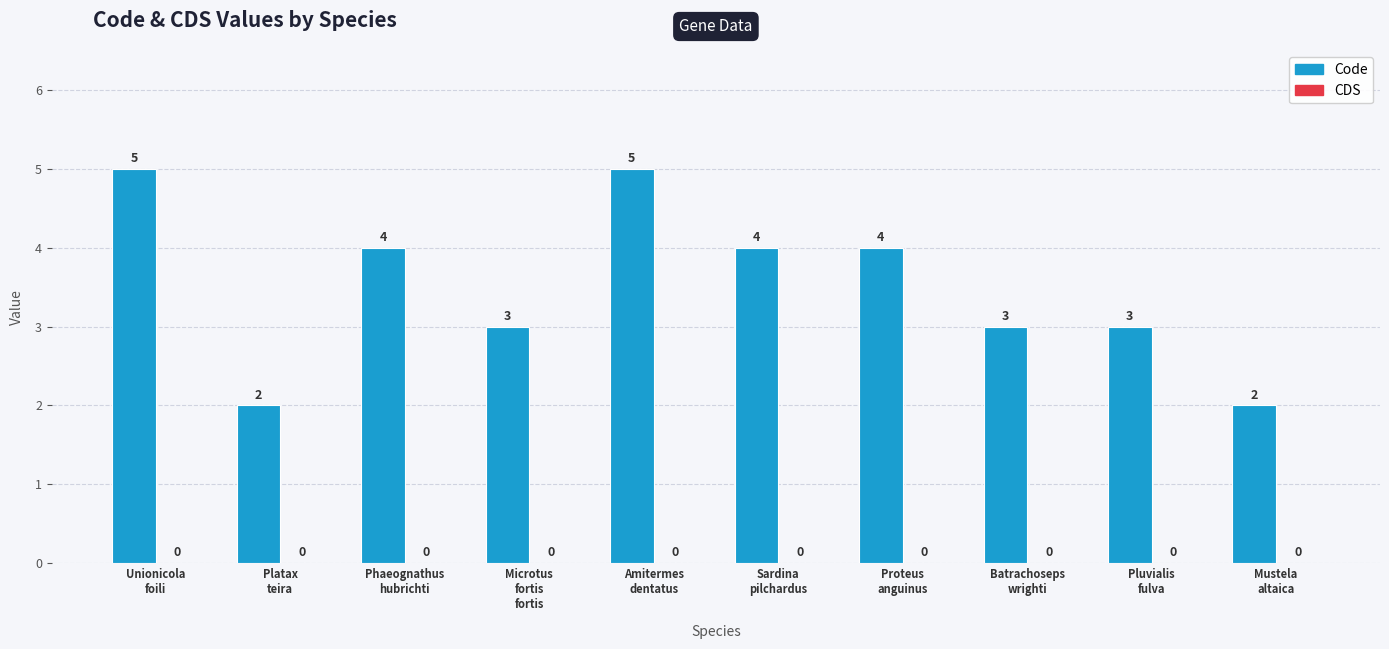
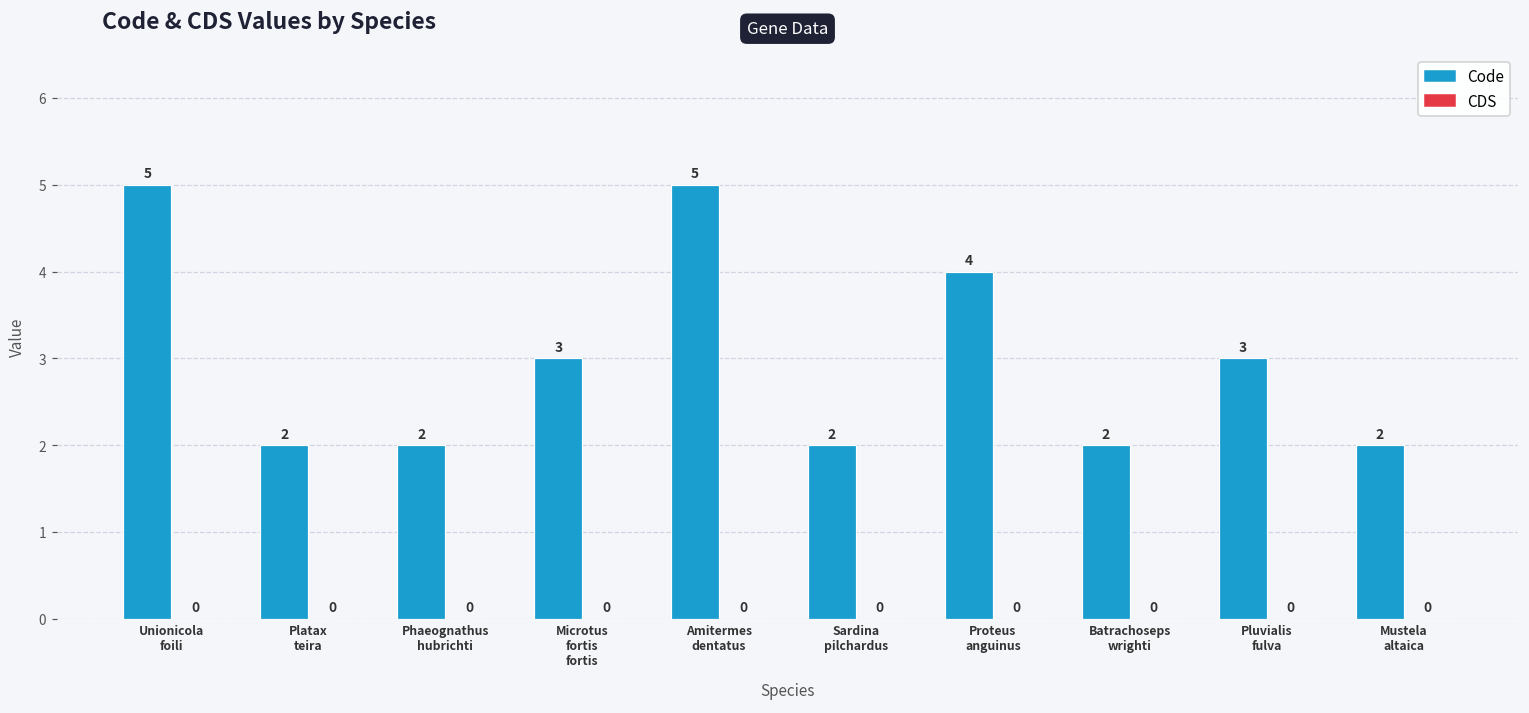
Code, Phaeognathus hubrichti: 4 -> 2
Code, Sardina pilchardus: 4 -> 2
Code, Batrachoseps wrighti: 3 -> 2
